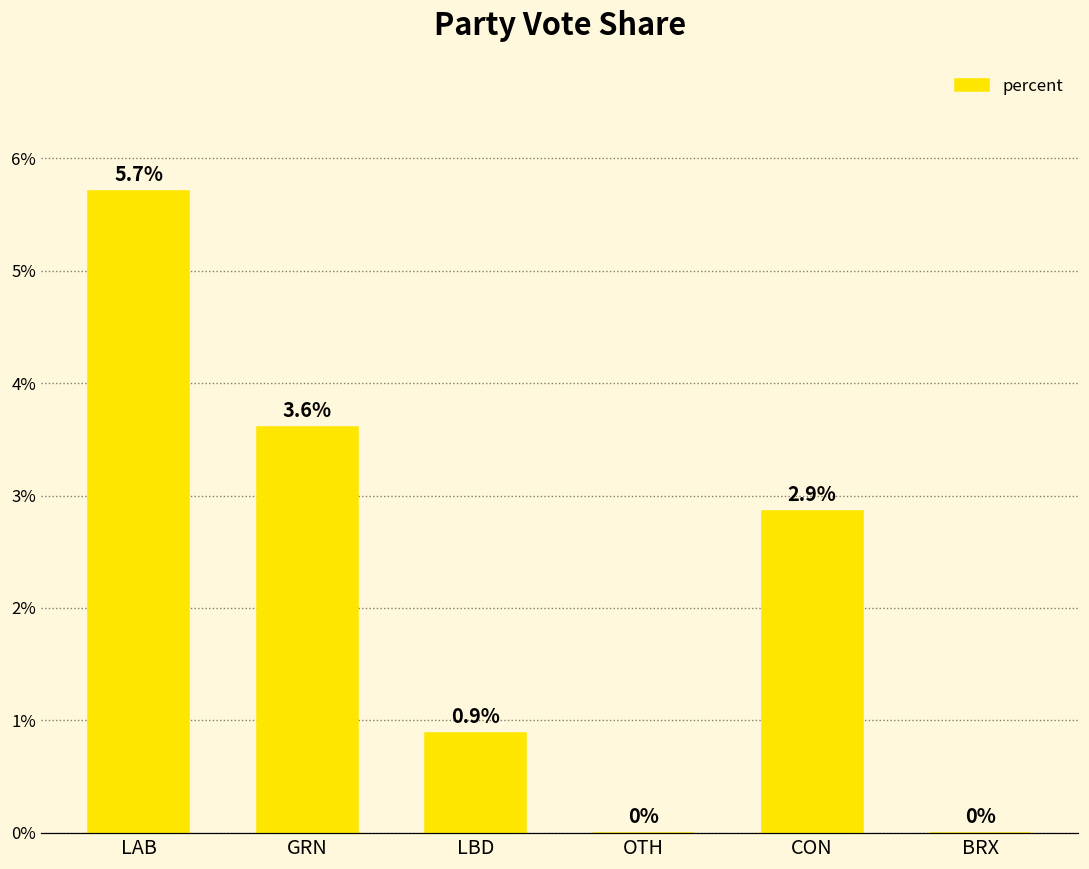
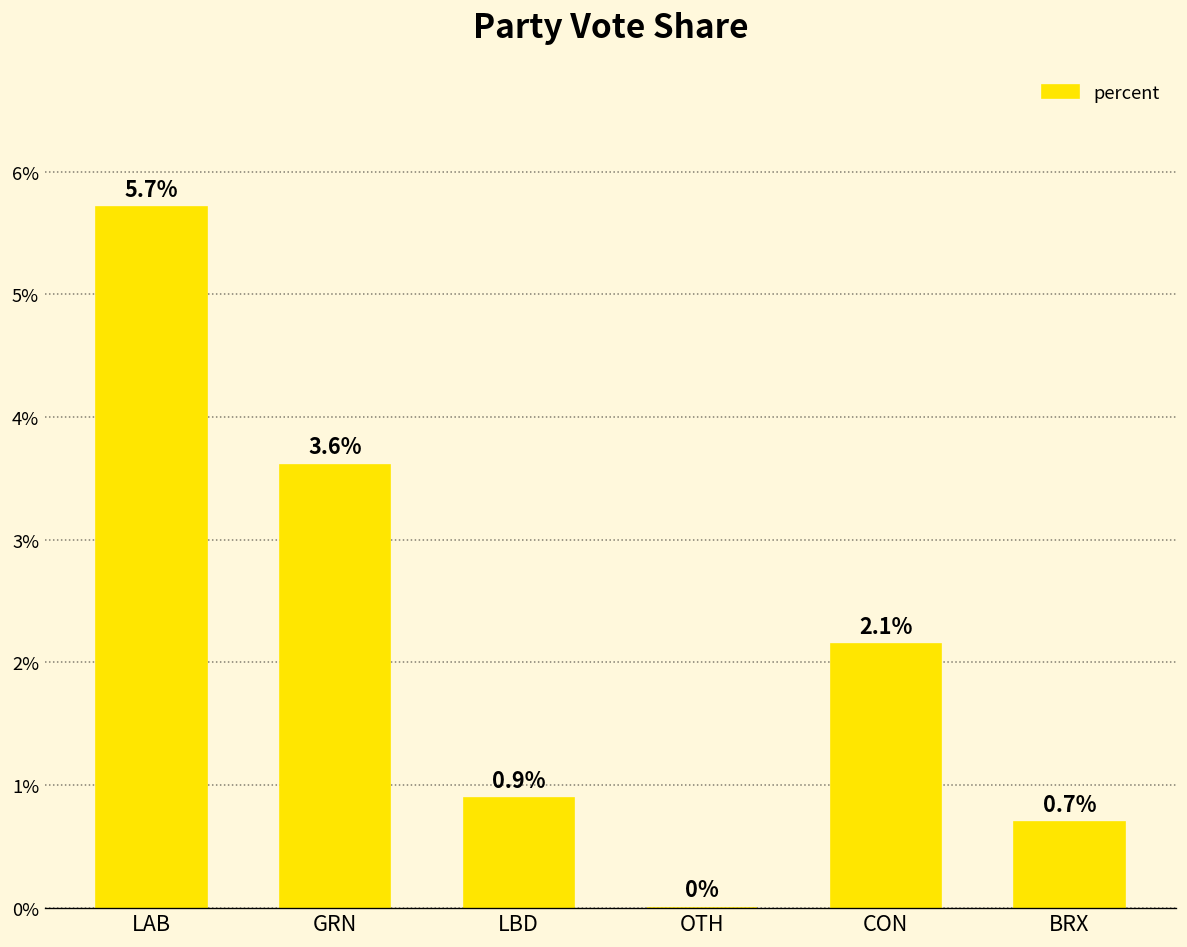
CON: 2.9% -> 2.1%
BRX: 0% -> 0.7%
